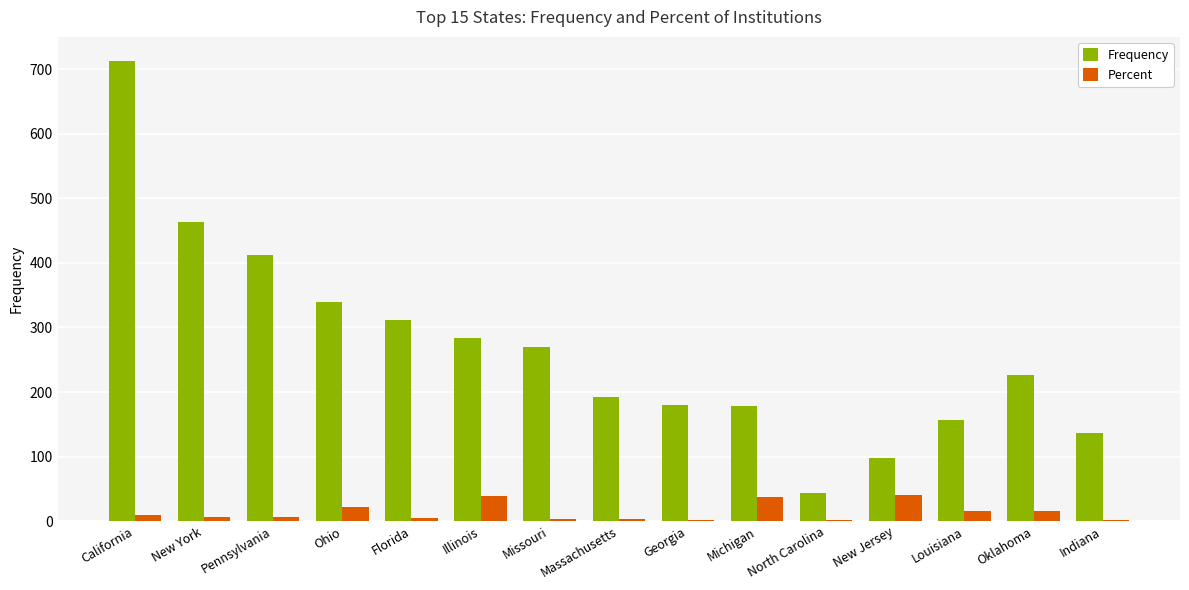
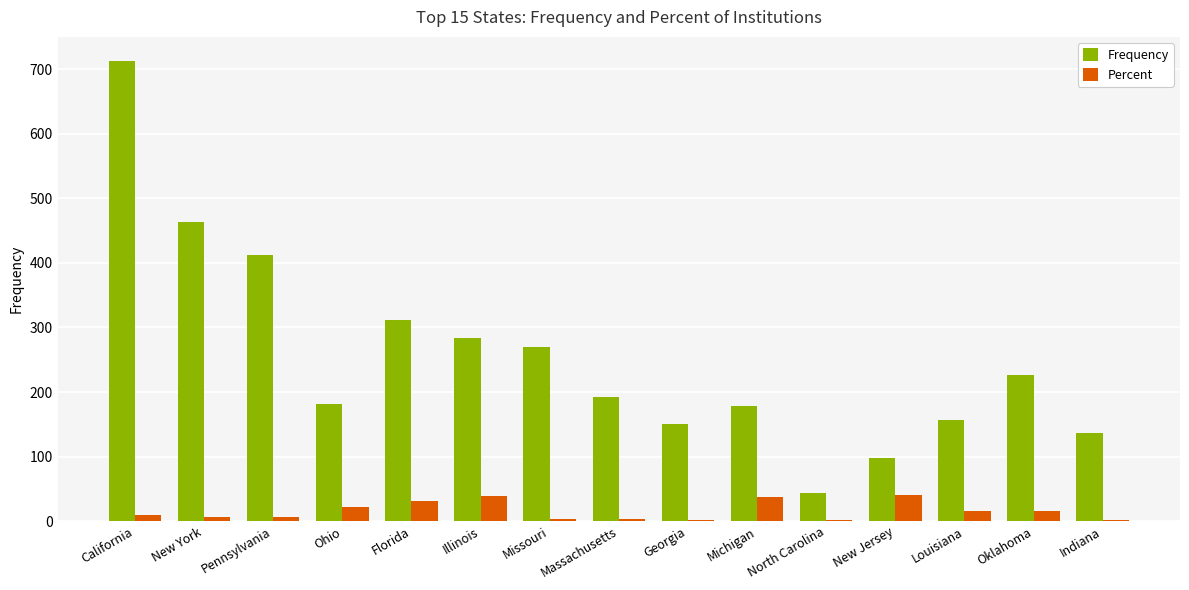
Frequency, Ohio: 340 -> 180
Percent, Florida: 0 -> 30
Frequency, Georgia: 180 -> 150
